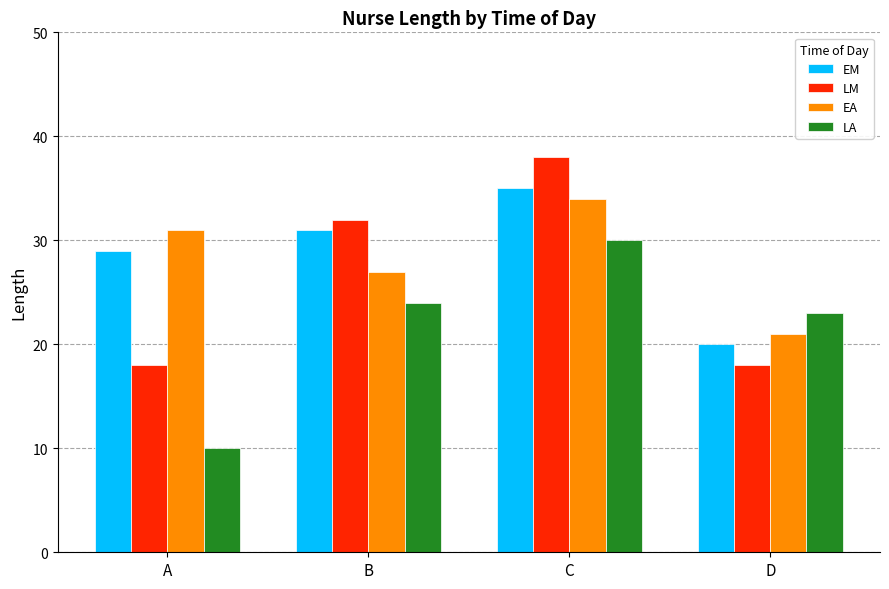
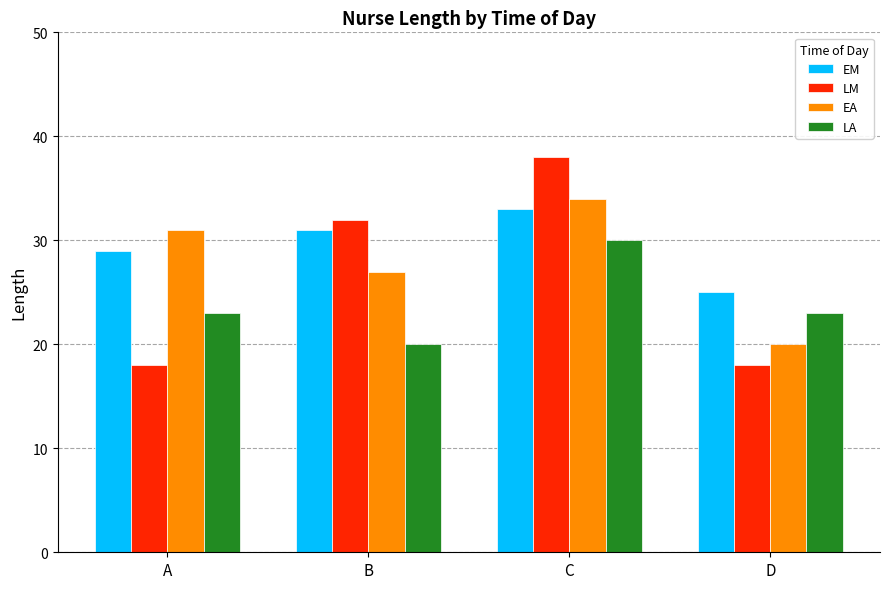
LA, A: 10 -> 23
LA, B: 24 -> 20
EM, C: 35 -> 33
EM, D: 20 -> 25
EA, D: 21 -> 20
